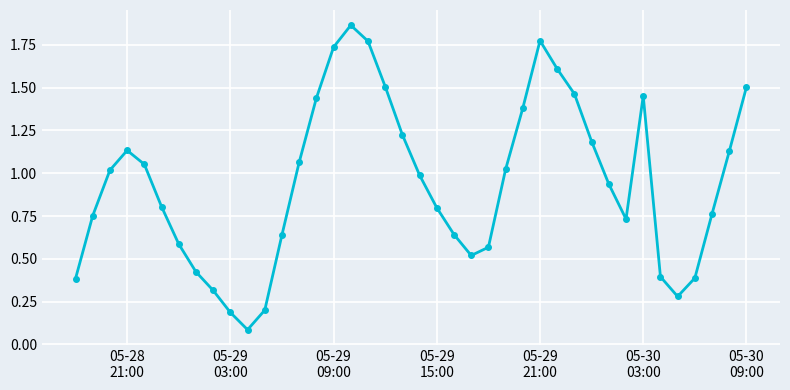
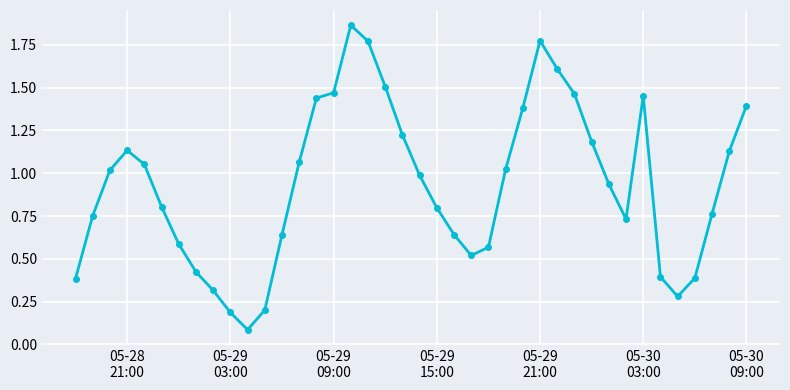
05-29 09:00: 1.74 -> 1.47
05-30 09:00: 1.50 -> 1.40
